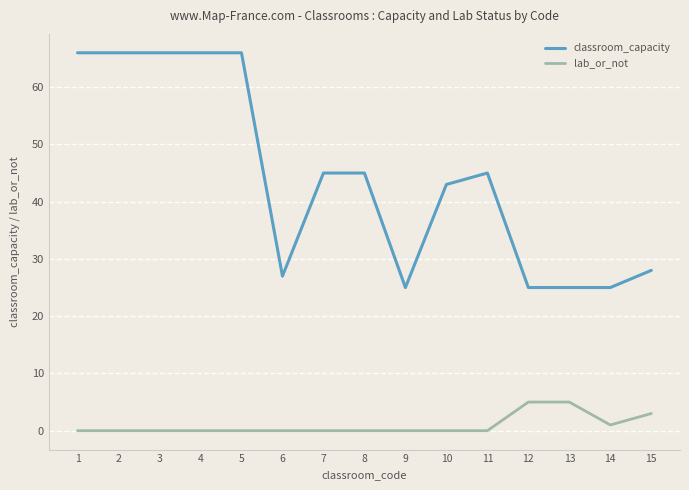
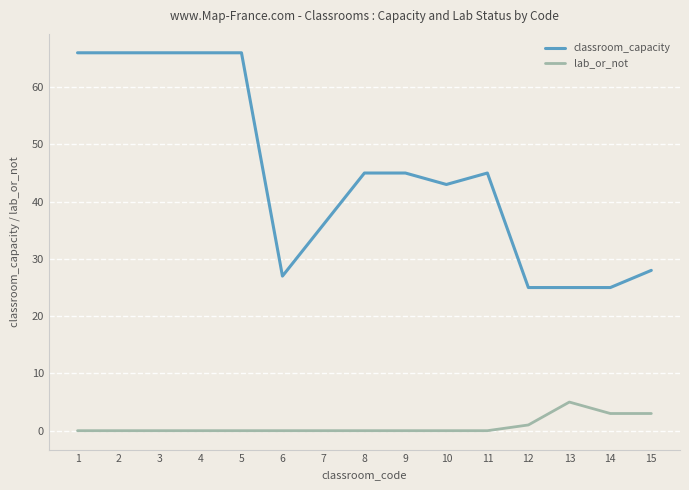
classroom_capacity, 7: 45 -> 36
classroom_capacity, 9: 25 -> 45
lab_or_not, 12: 5 -> 1
lab_or_not, 14: 1 -> 3
